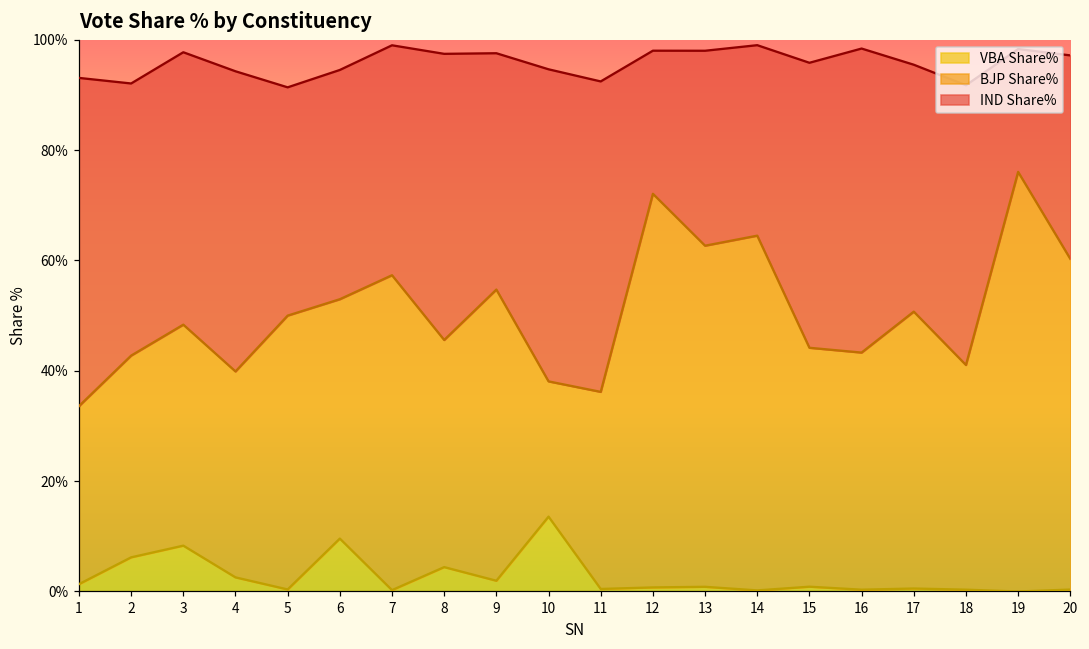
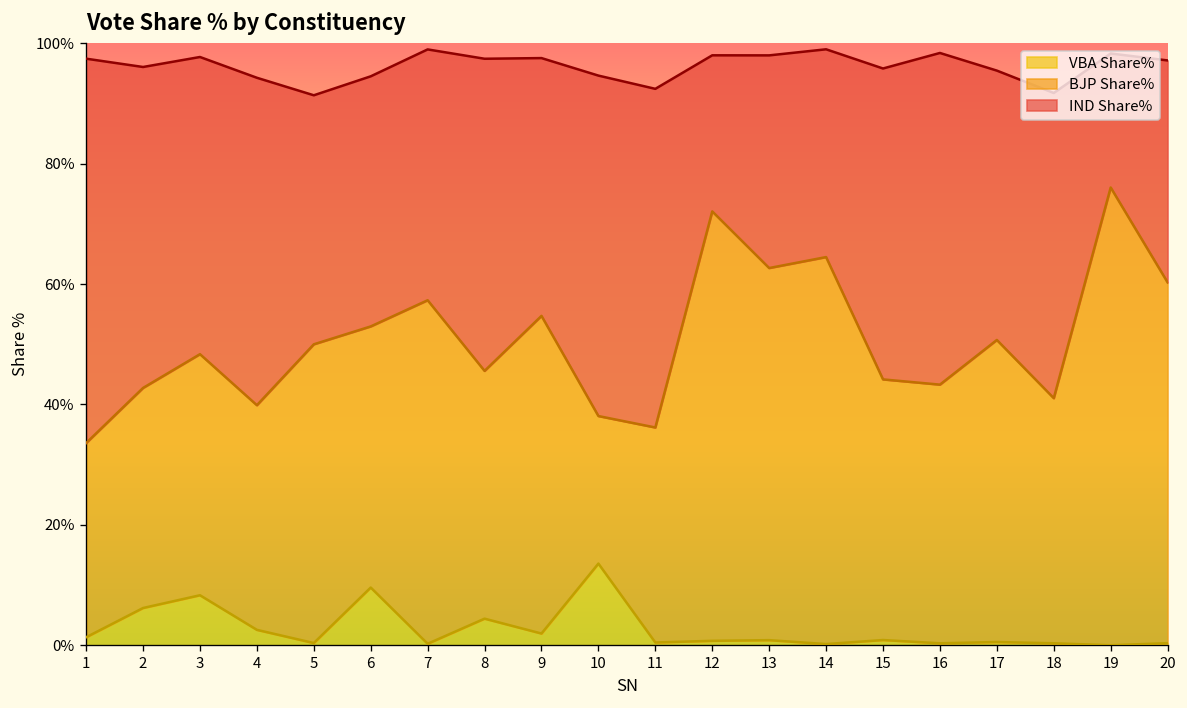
IND Share%, 1: 59% -> 64%
IND Share%, 2: 49% -> 53%
